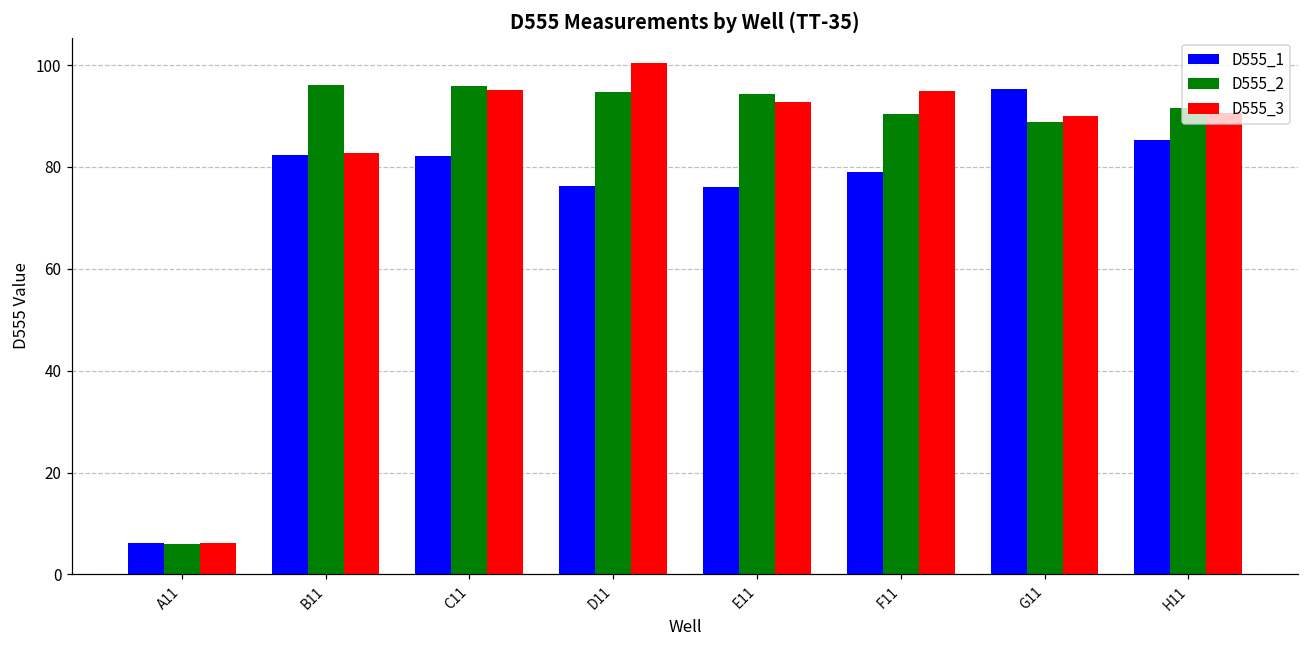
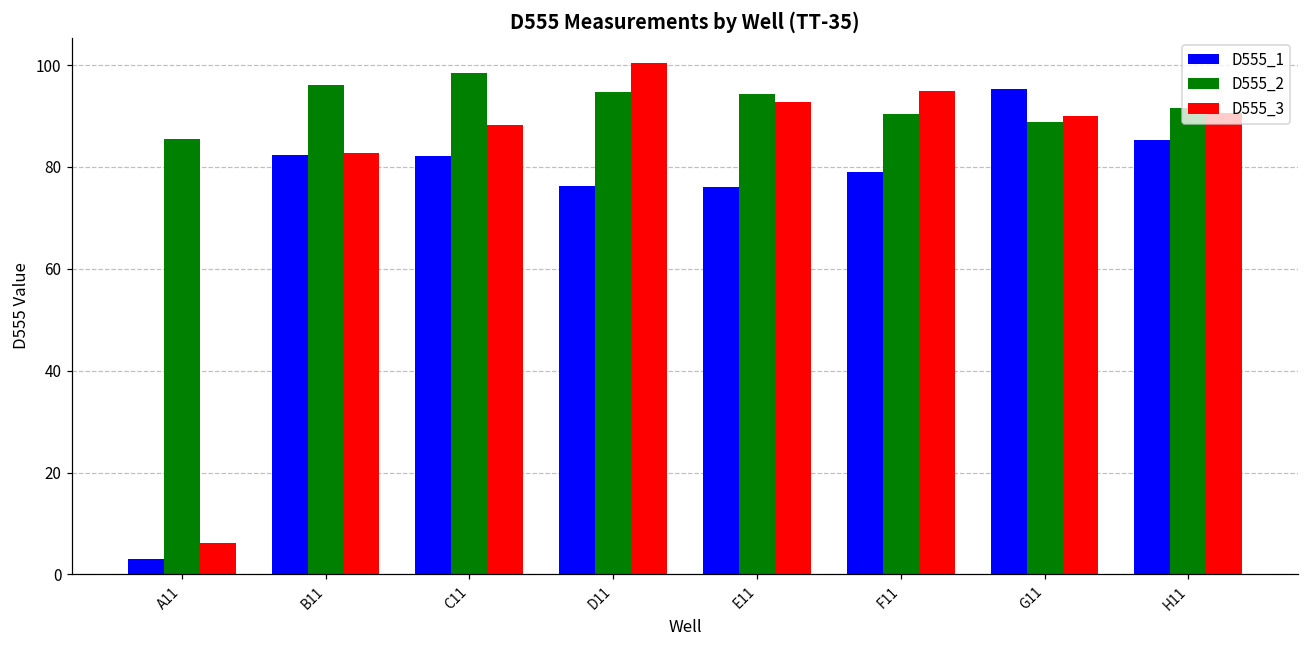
D555_1, A11: 6 -> 3
D555_2, A11: 6 -> 85
D555_2, C11: 96 -> 98
D555_3, C11: 95 -> 88
